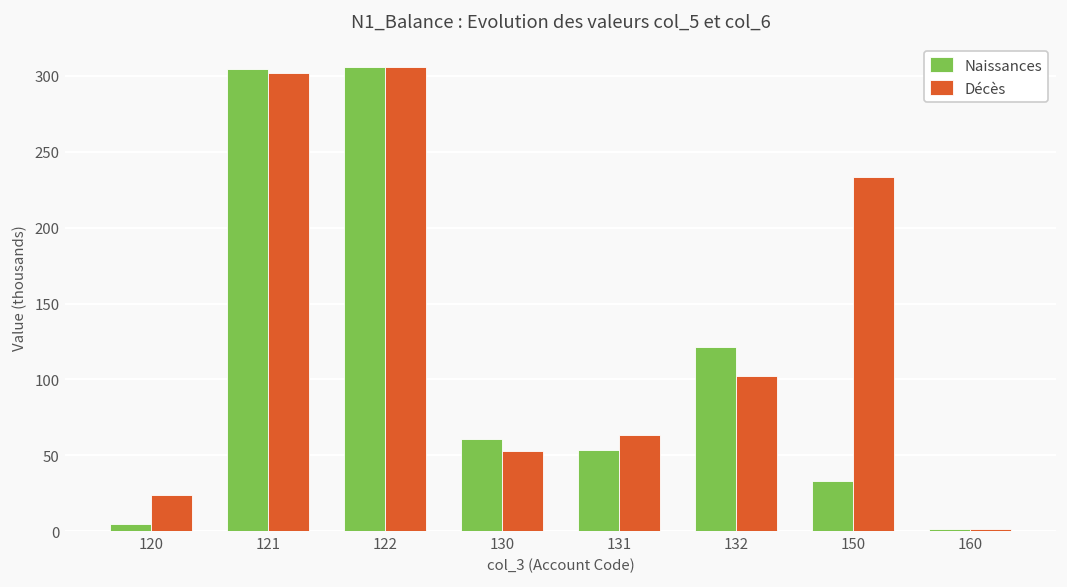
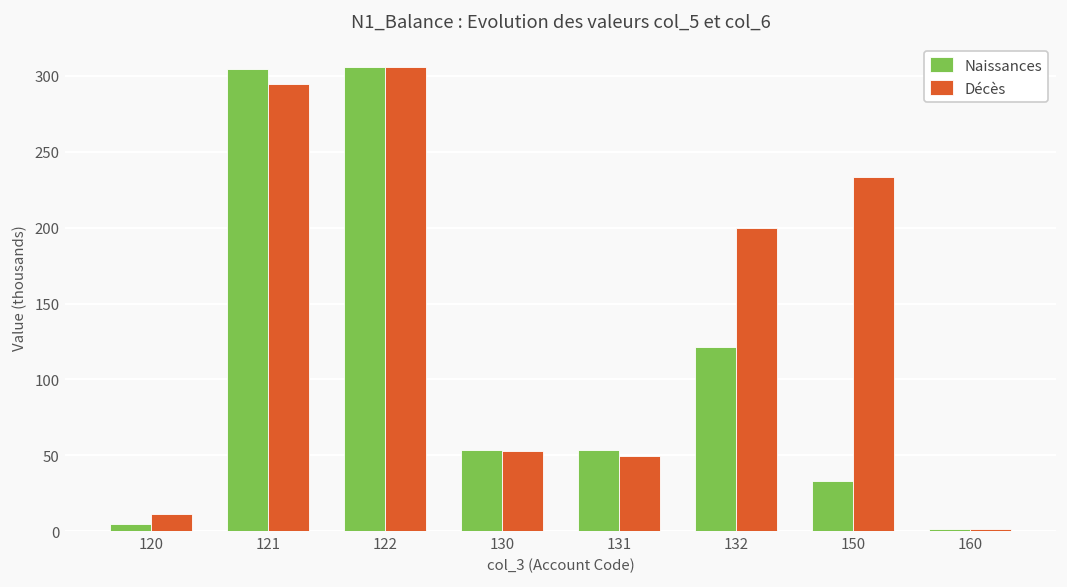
Décès, 120: 24 -> 11
Décès, 121: 302 -> 295
Naissances, 130: 61 -> 54
Décès, 131: 63 -> 49
Décès, 132: 103 -> 200
